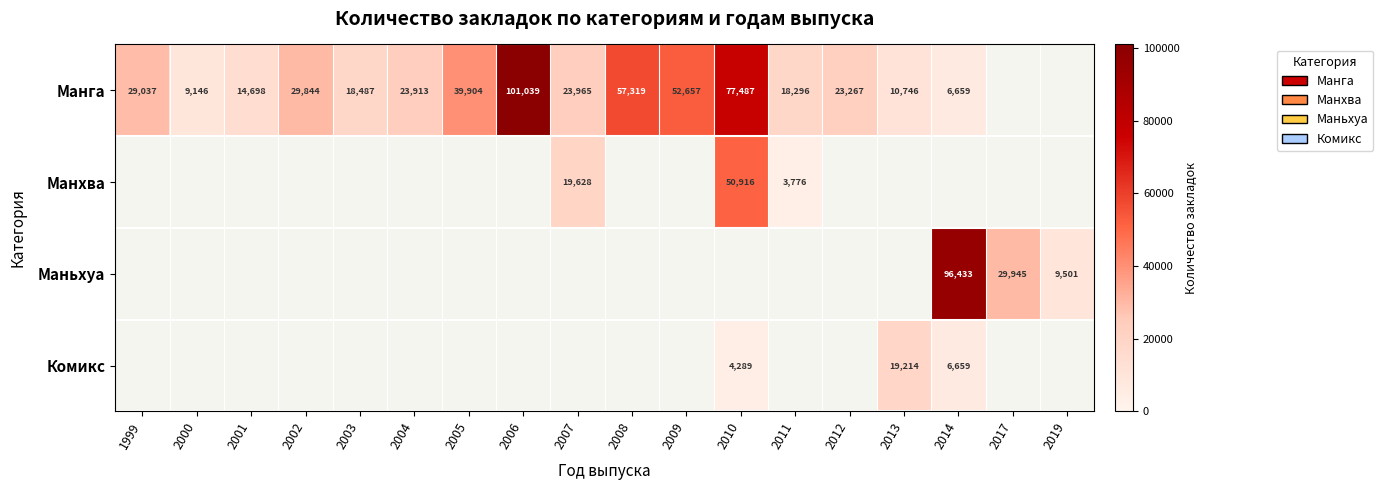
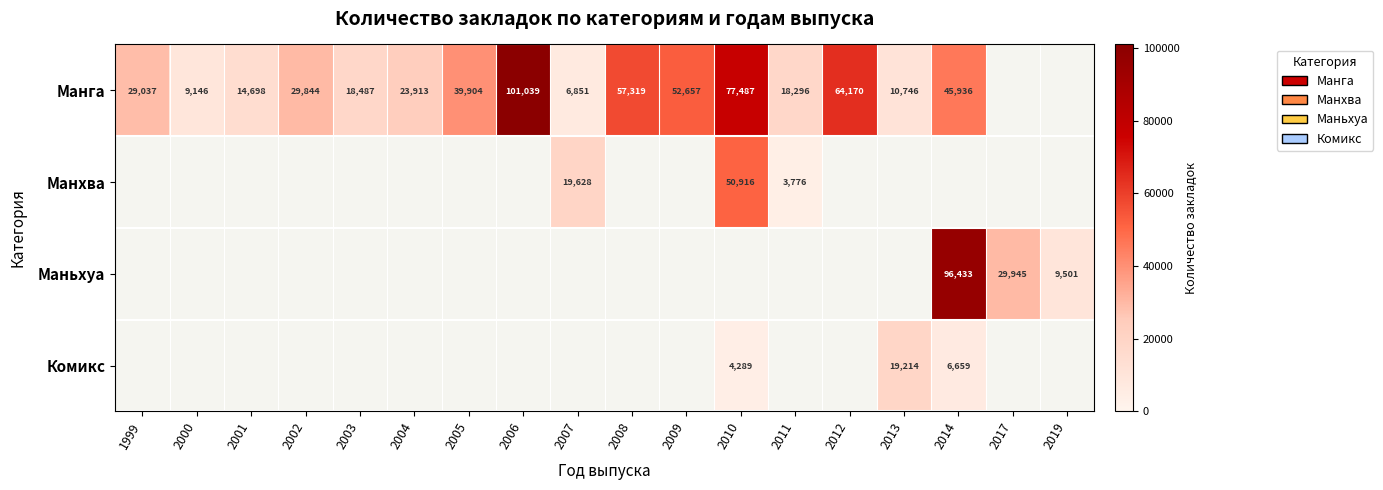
Манга, 2007: 23,965 -> 6,851
Манга, 2012: 23,267 -> 64,170
Манга, 2014: 6,659 -> 45,936
